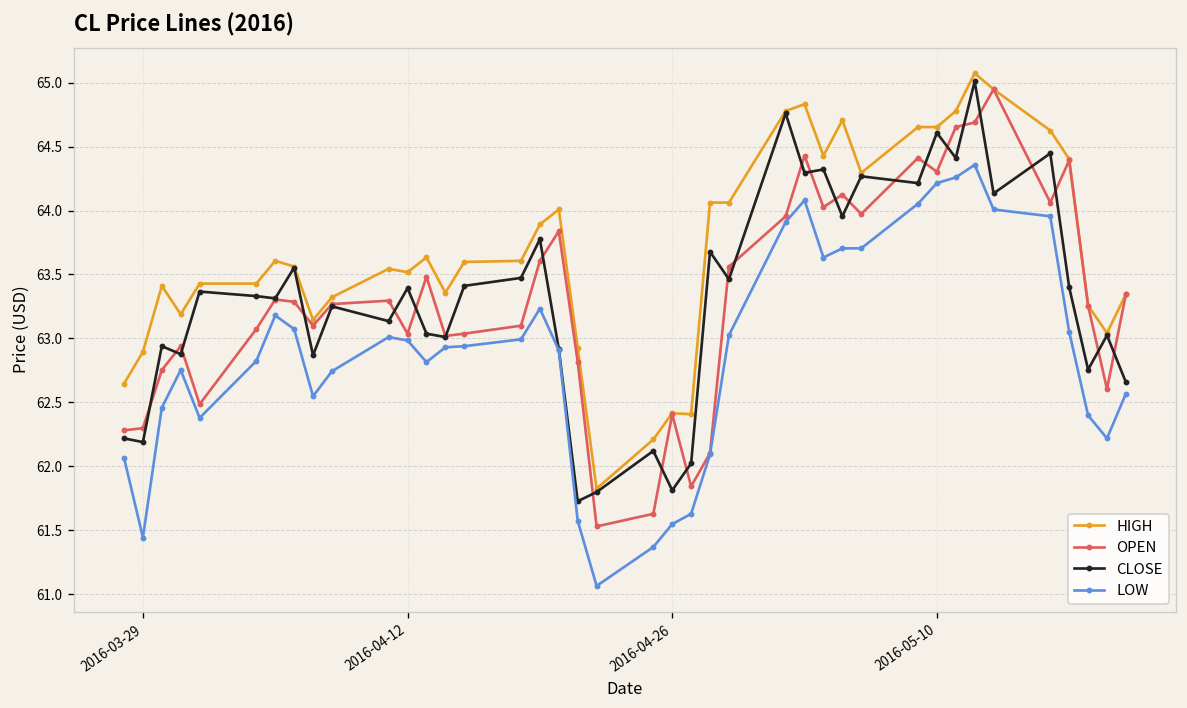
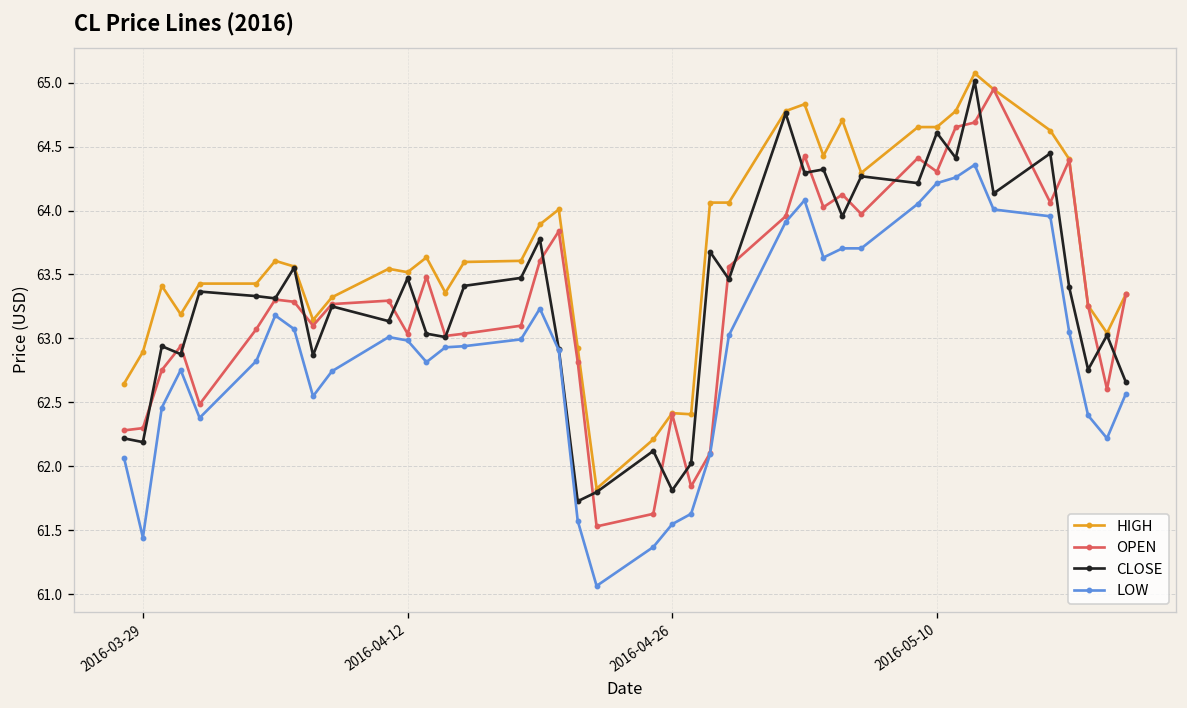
CLOSE, 2016-04-12: 63.39 -> 63.47
